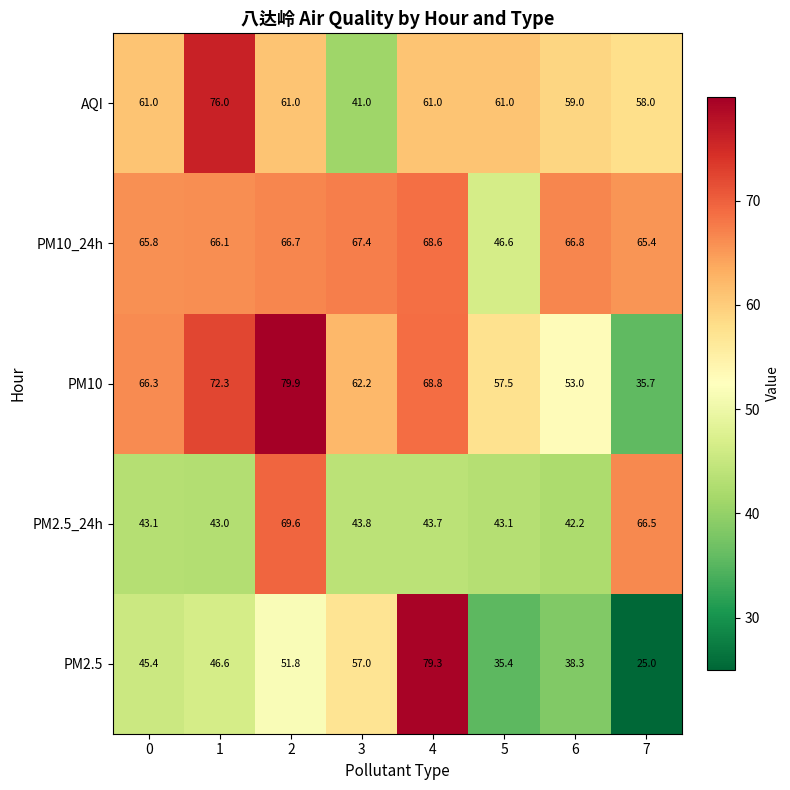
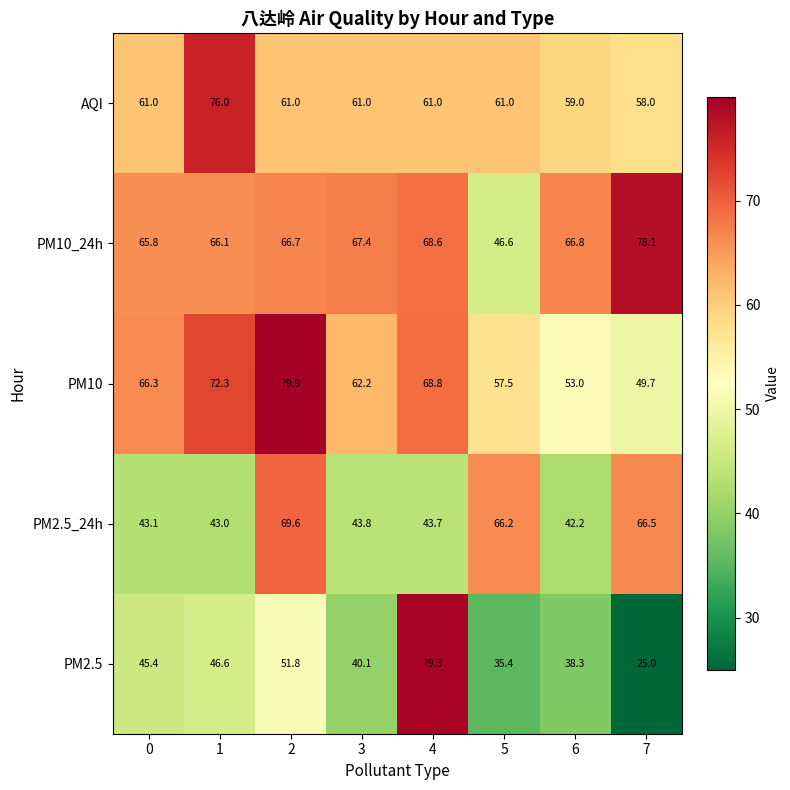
AQI, 3: 41.0 -> 61.0
PM10_24h, 7: 65.4 -> 78.1
PM10, 7: 35.7 -> 49.7
PM2.5_24h, 5: 43.1 -> 66.2
PM2.5, 3: 57.0 -> 40.1
